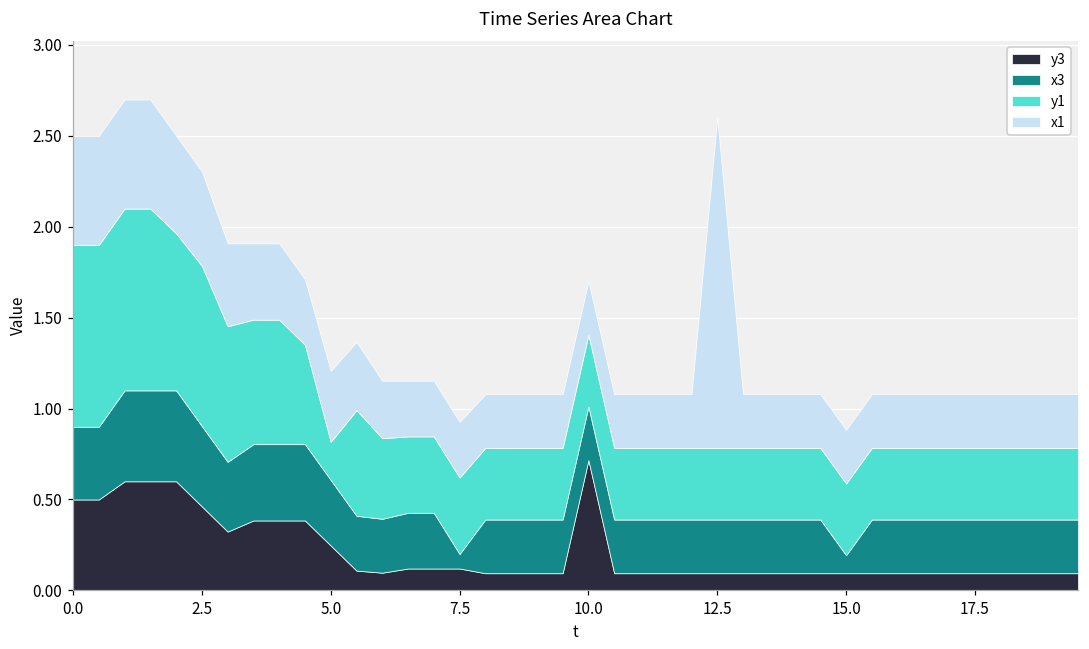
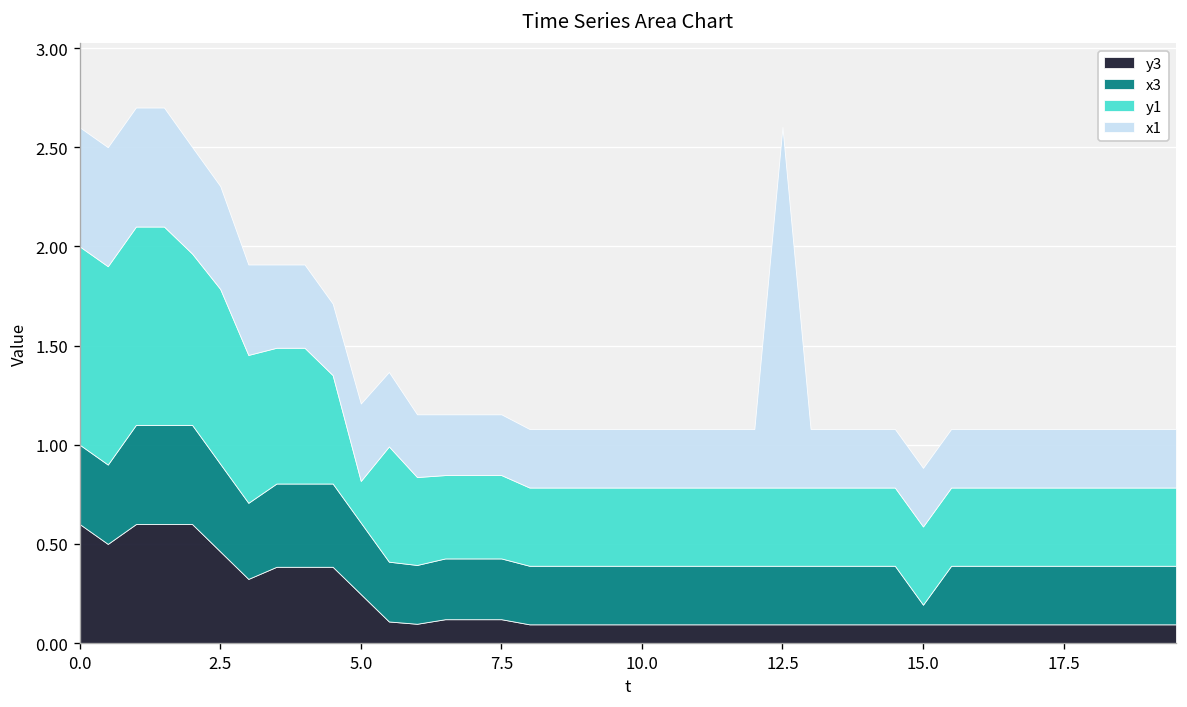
y3, 0.0: 0.5 -> 0.6
x3, 7.5: 0.08 -> 0.31
y3, 10.0: 0.72 -> 0.09
